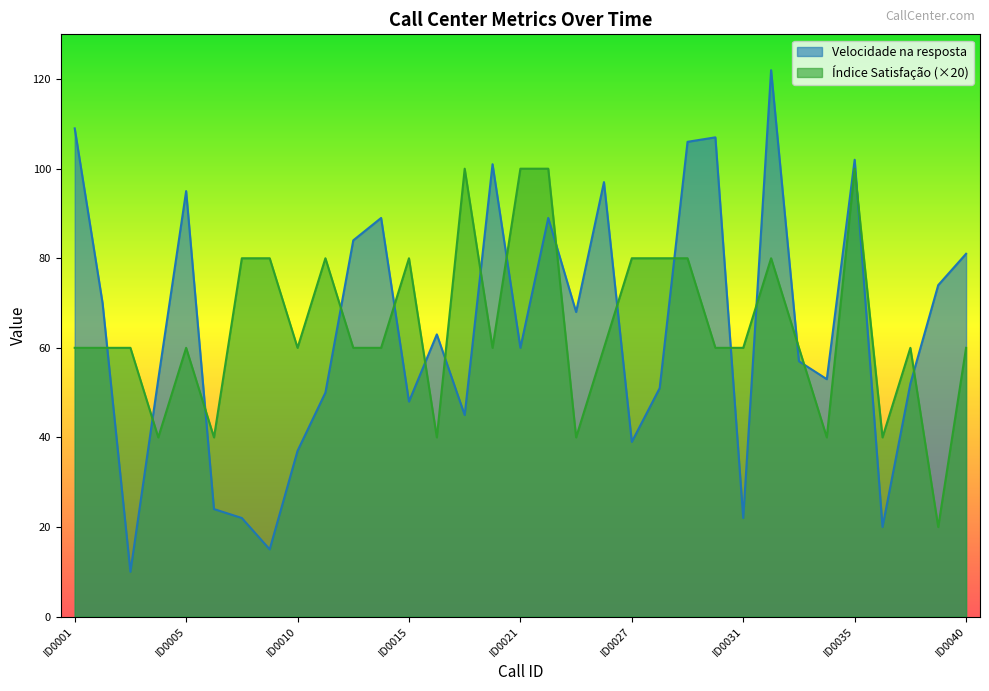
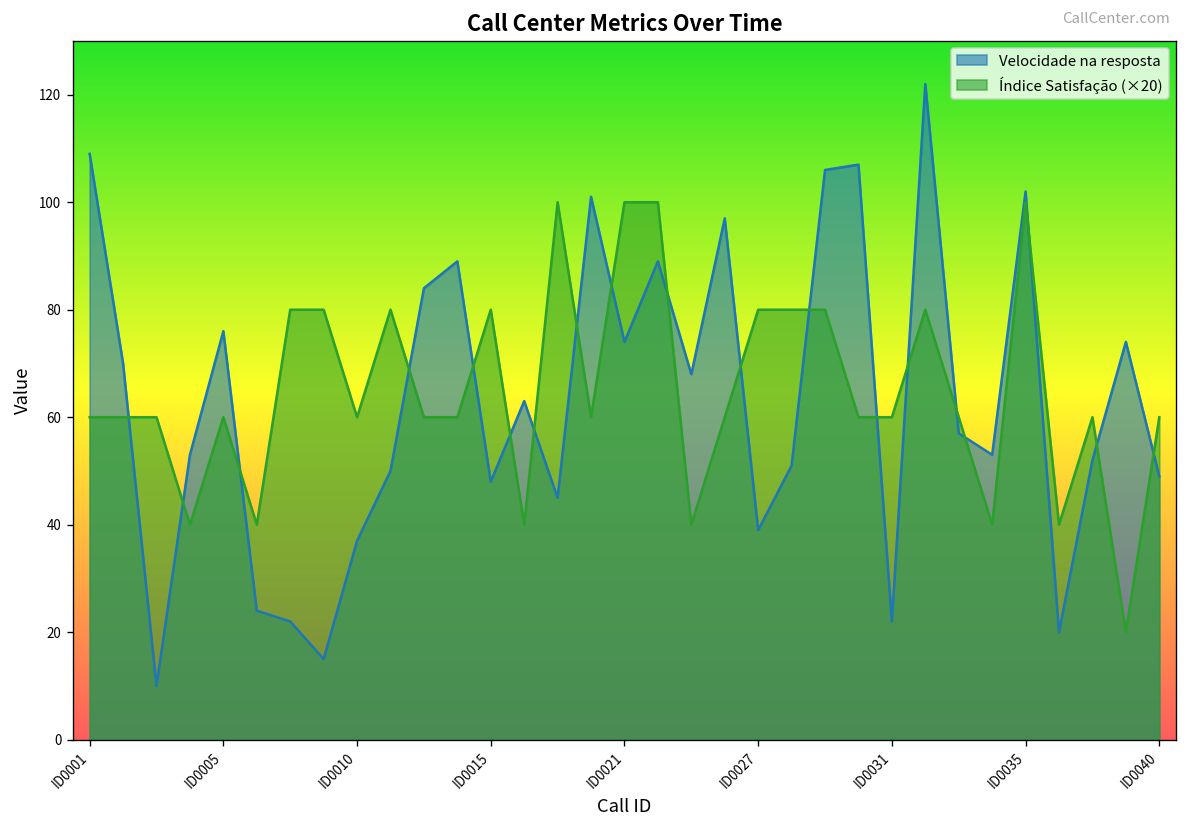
Velocidade na resposta, ID0005: 95 -> 76
Velocidade na resposta, ID0021: 60 -> 74
Velocidade na resposta, ID0040: 81 -> 49
